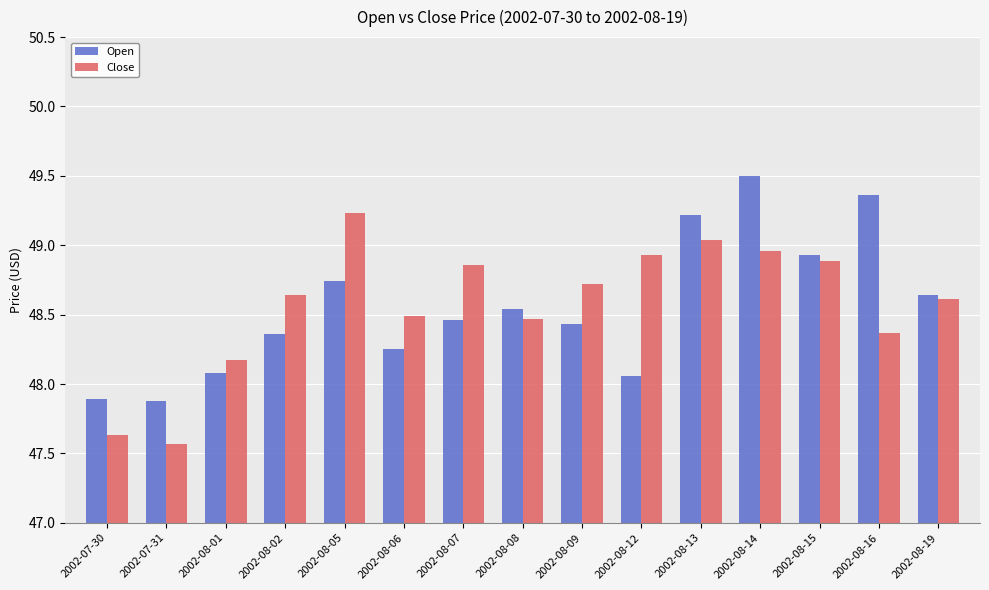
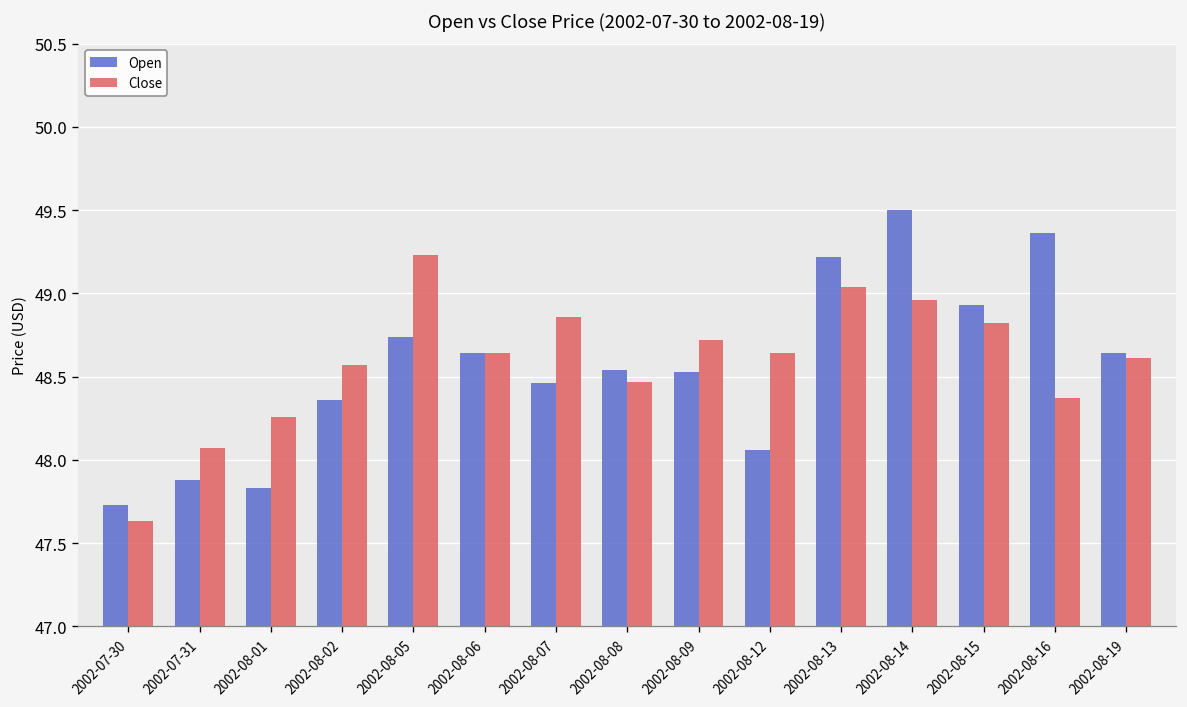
Open, 2002-07-30: 47.89 -> 47.73
Close, 2002-07-31: 47.57 -> 48.07
Open, 2002-08-01: 48.08 -> 47.83
Close, 2002-08-01: 48.17 -> 48.26
Close, 2002-08-02: 48.64 -> 48.57
Open, 2002-08-06: 48.25 -> 48.64
Close, 2002-08-06: 48.49 -> 48.64
Open, 2002-08-09: 48.43 -> 48.53
Close, 2002-08-12: 48.93 -> 48.64
Close, 2002-08-15: 48.89 -> 48.82
